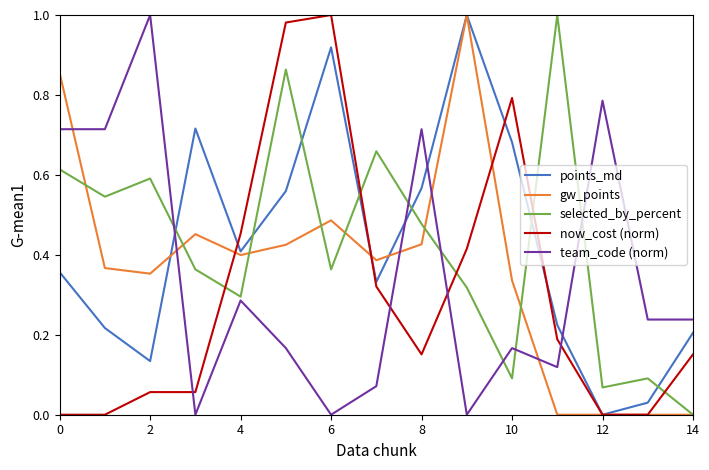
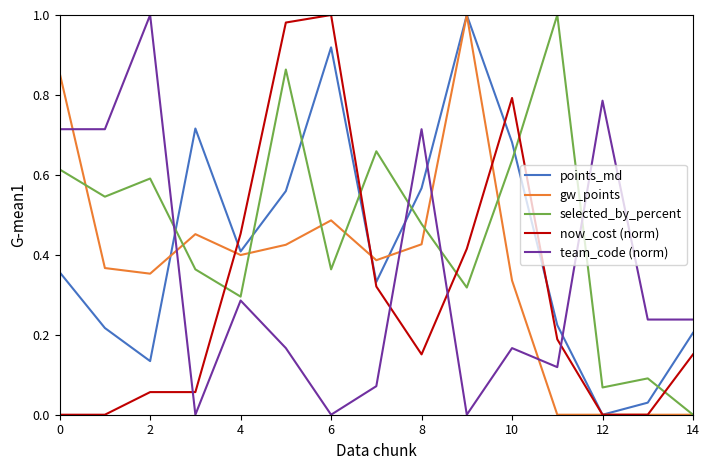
selected_by_percent, 10: 0.09 -> 0.64
